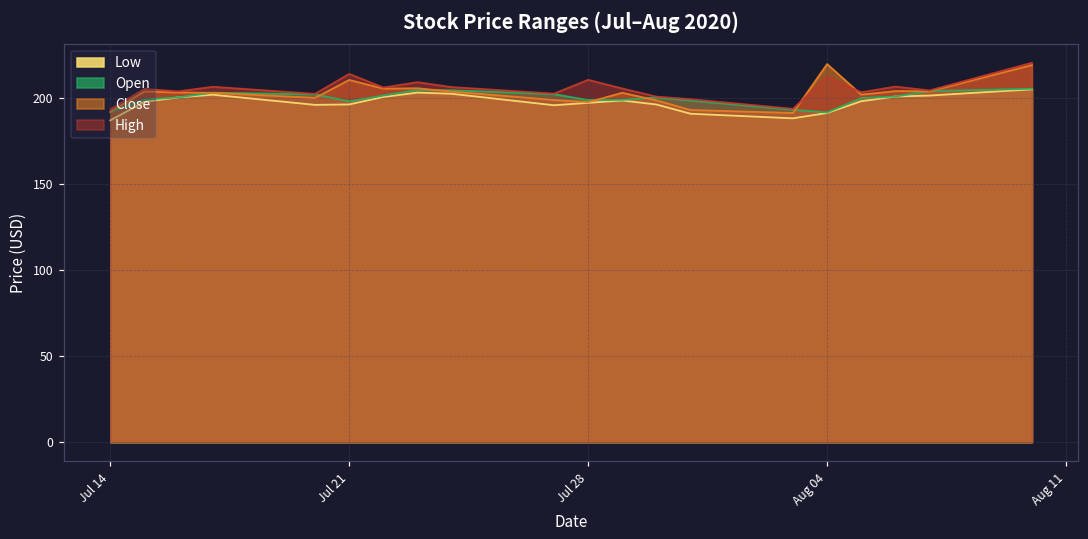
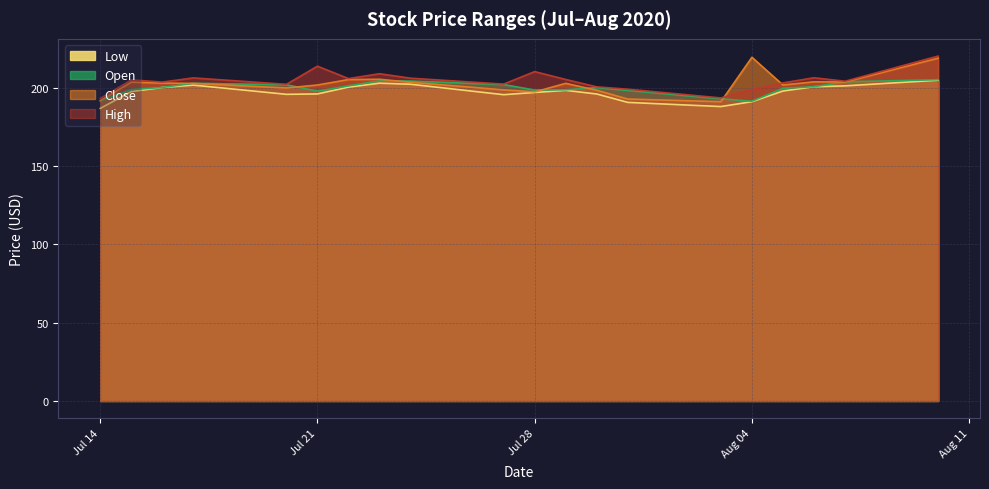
Close, Jul 21: 210 -> 202
High, Aug 04: 212 -> 199
